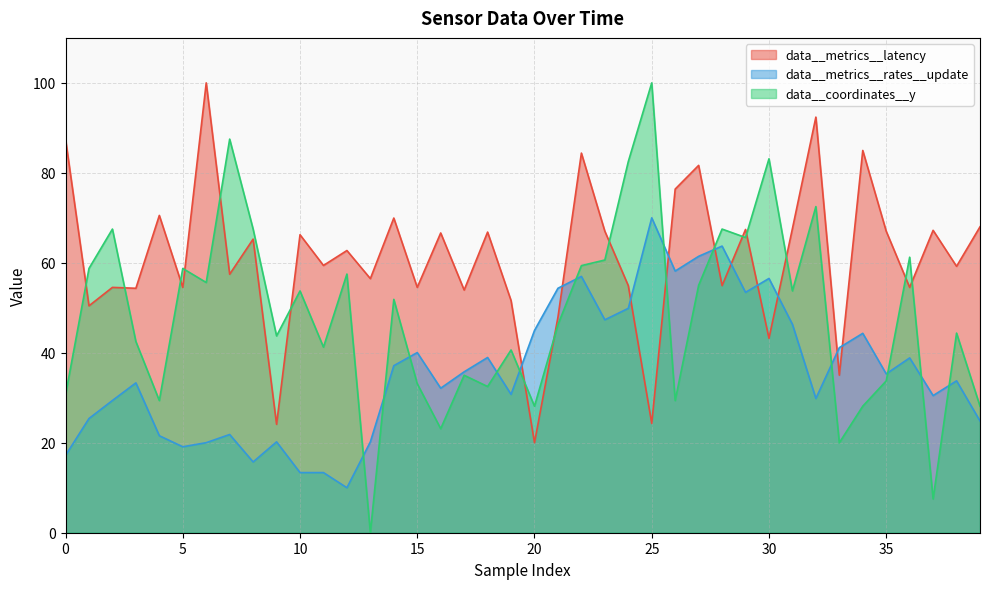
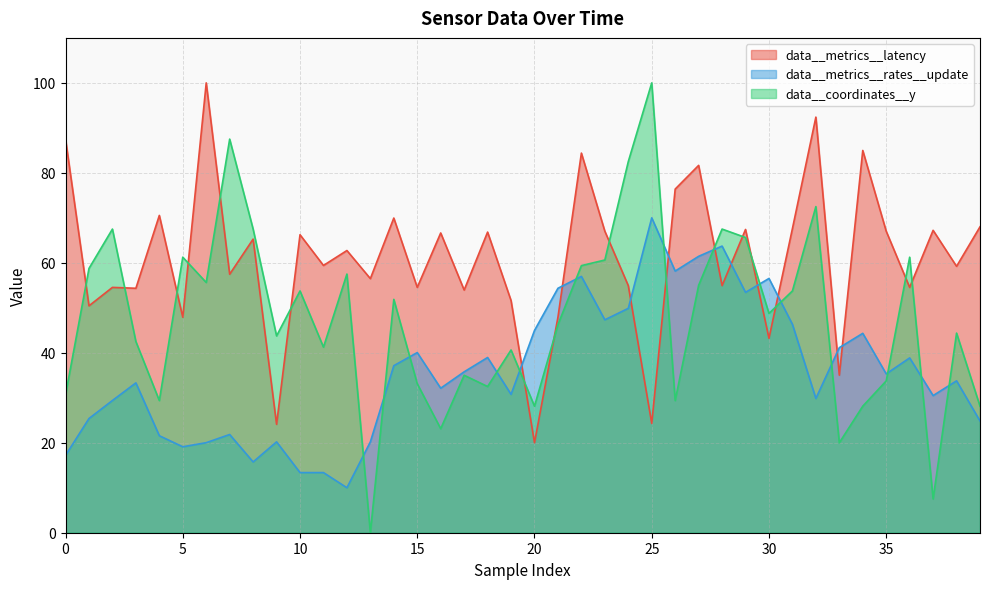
data__metrics__latency, 5: 55 -> 48
data__coordinates__y, 5: 59 -> 61
data__coordinates__y, 30: 83 -> 49
